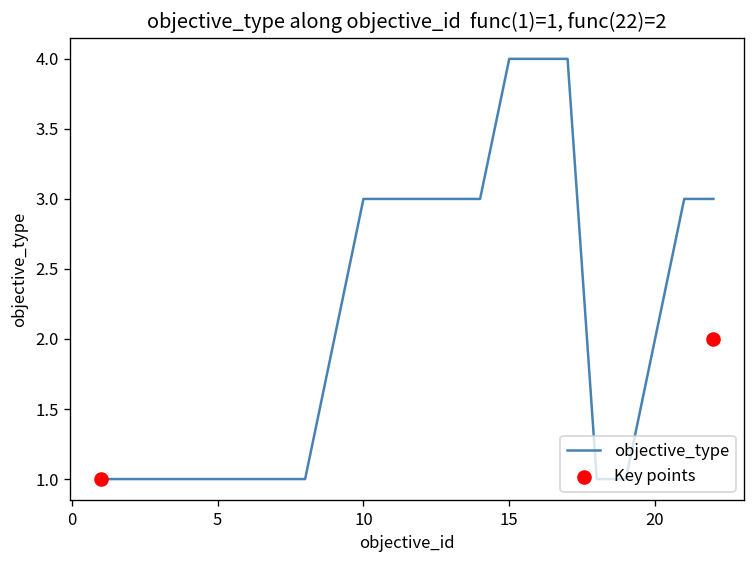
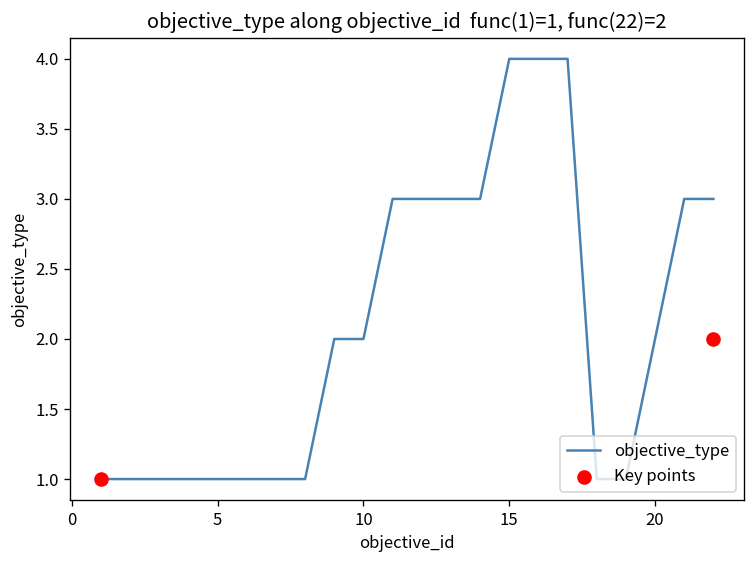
objective_type, 10: 3 -> 2
